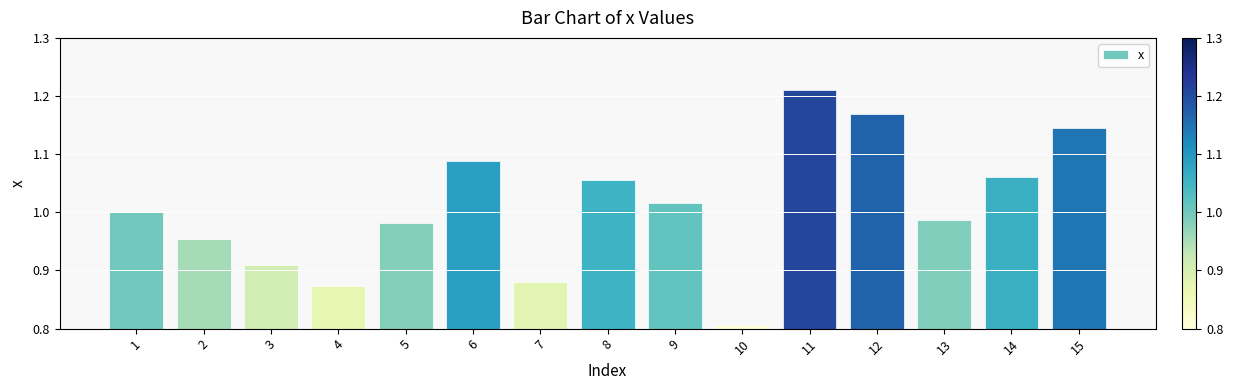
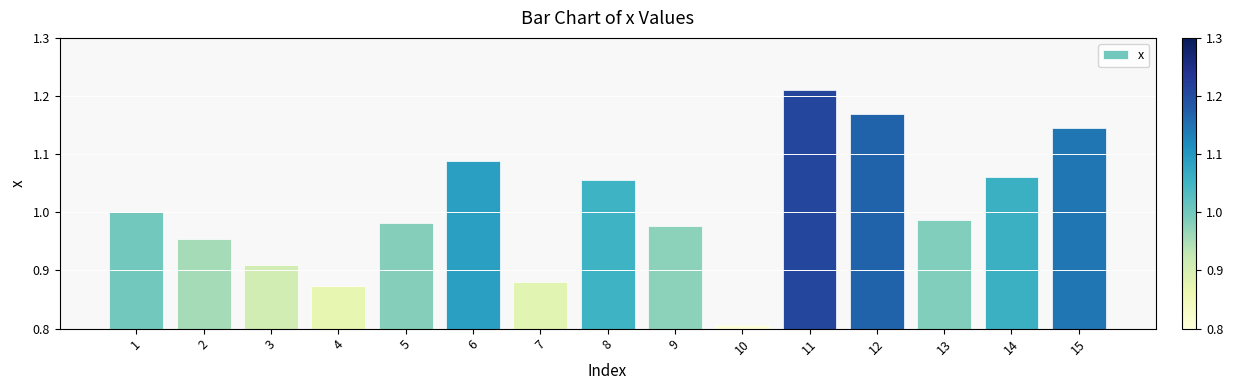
9: 1.02 -> 0.98
